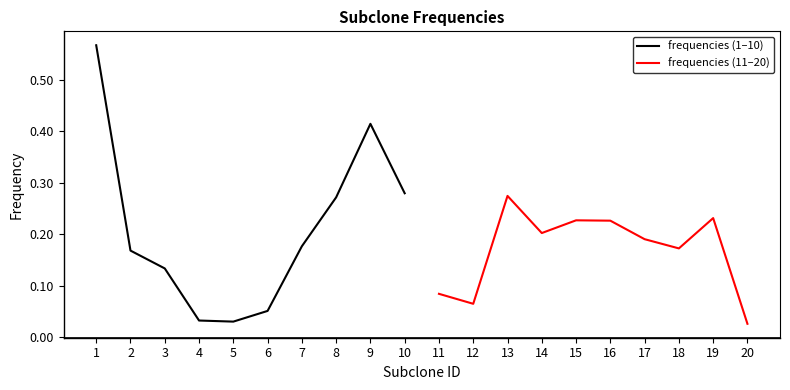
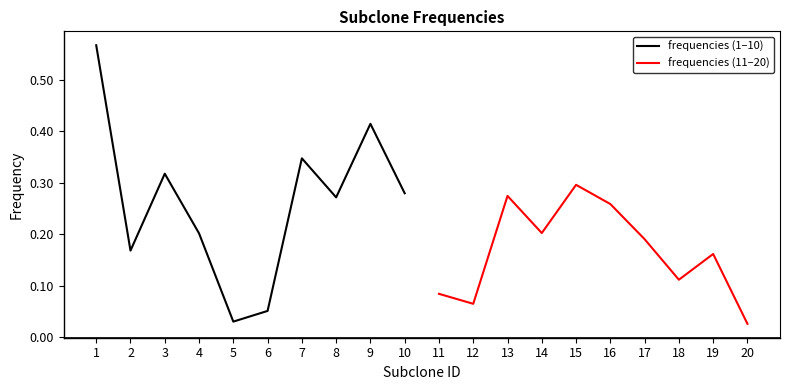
frequencies (1–10), 3: 0.13 -> 0.32
frequencies (1–10), 4: 0.03 -> 0.20
frequencies (1–10), 7: 0.18 -> 0.35
frequencies (11–20), 15: 0.23 -> 0.30
frequencies (11–20), 16: 0.23 -> 0.26
frequencies (11–20), 18: 0.17 -> 0.11
frequencies (11–20), 19: 0.23 -> 0.16
